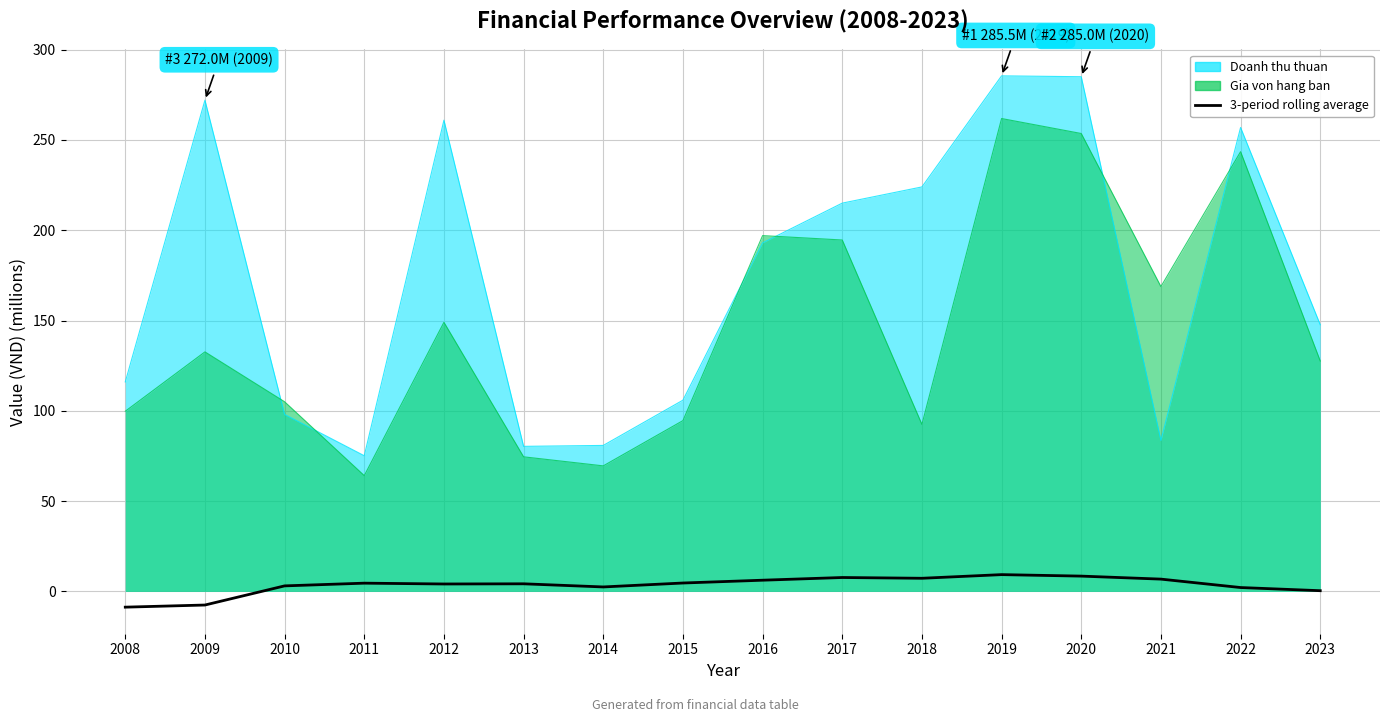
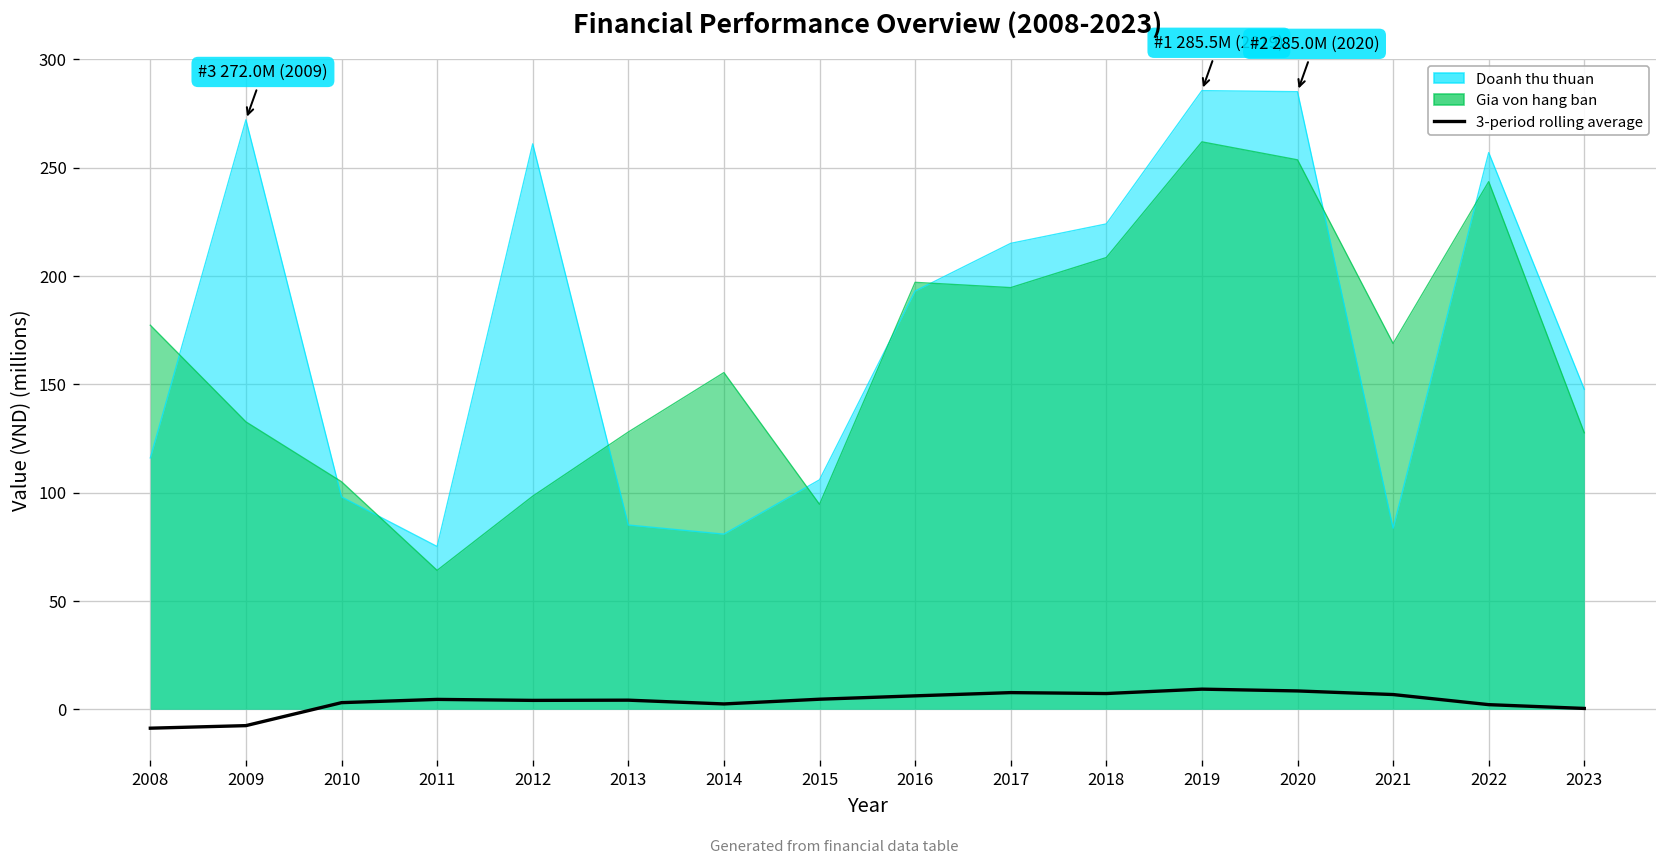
Gia von hang ban, 2008: 100 -> 177
Gia von hang ban, 2012: 149 -> 98
Doanh thu thuan, 2013: 80 -> 85
Gia von hang ban, 2013: 75 -> 128
Gia von hang ban, 2014: 70 -> 155
Gia von hang ban, 2018: 92 -> 208
